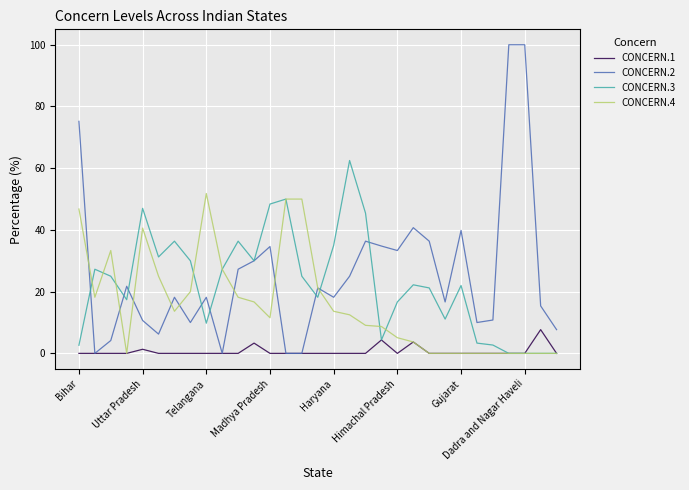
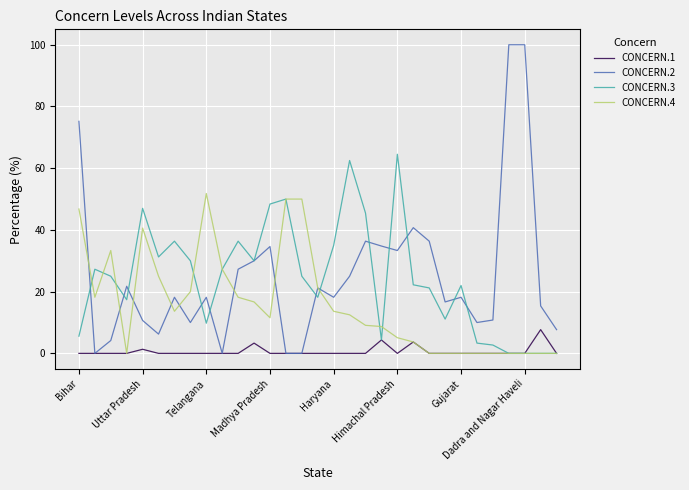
CONCERN.3, Bihar: 3 -> 6
CONCERN.3, Himachal Pradesh: 17 -> 65
CONCERN.2, Gujarat: 40 -> 18
